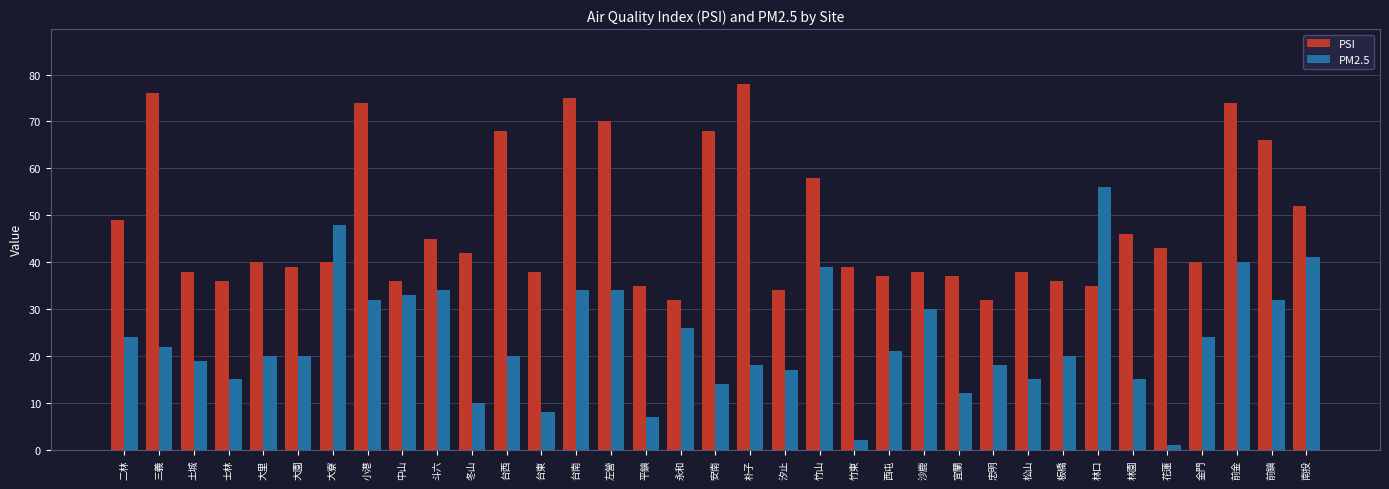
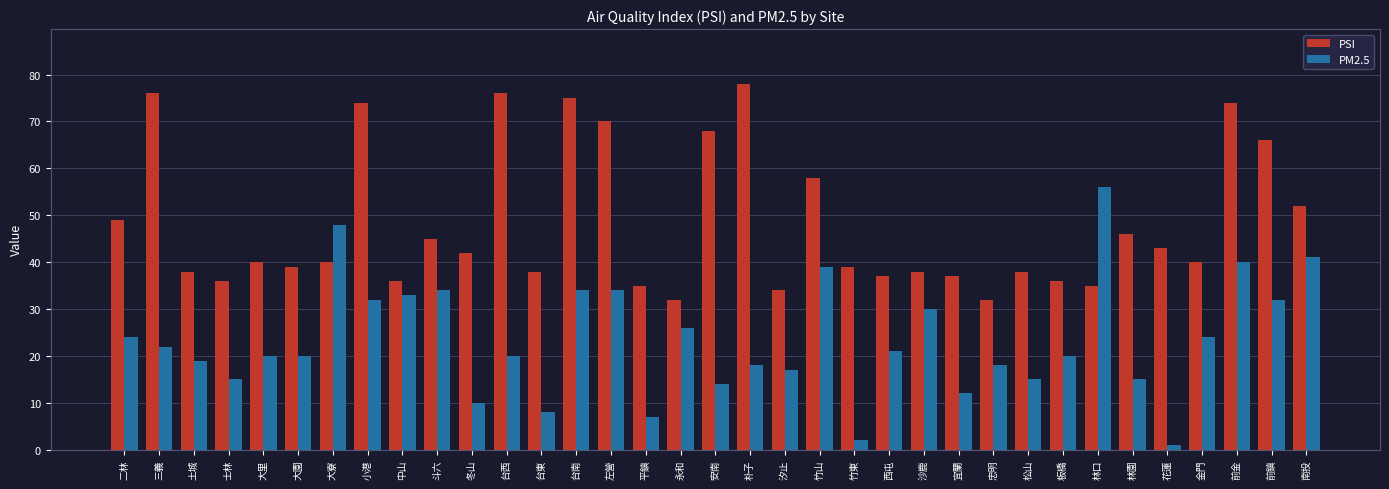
PSI, 台西: 68 -> 76
